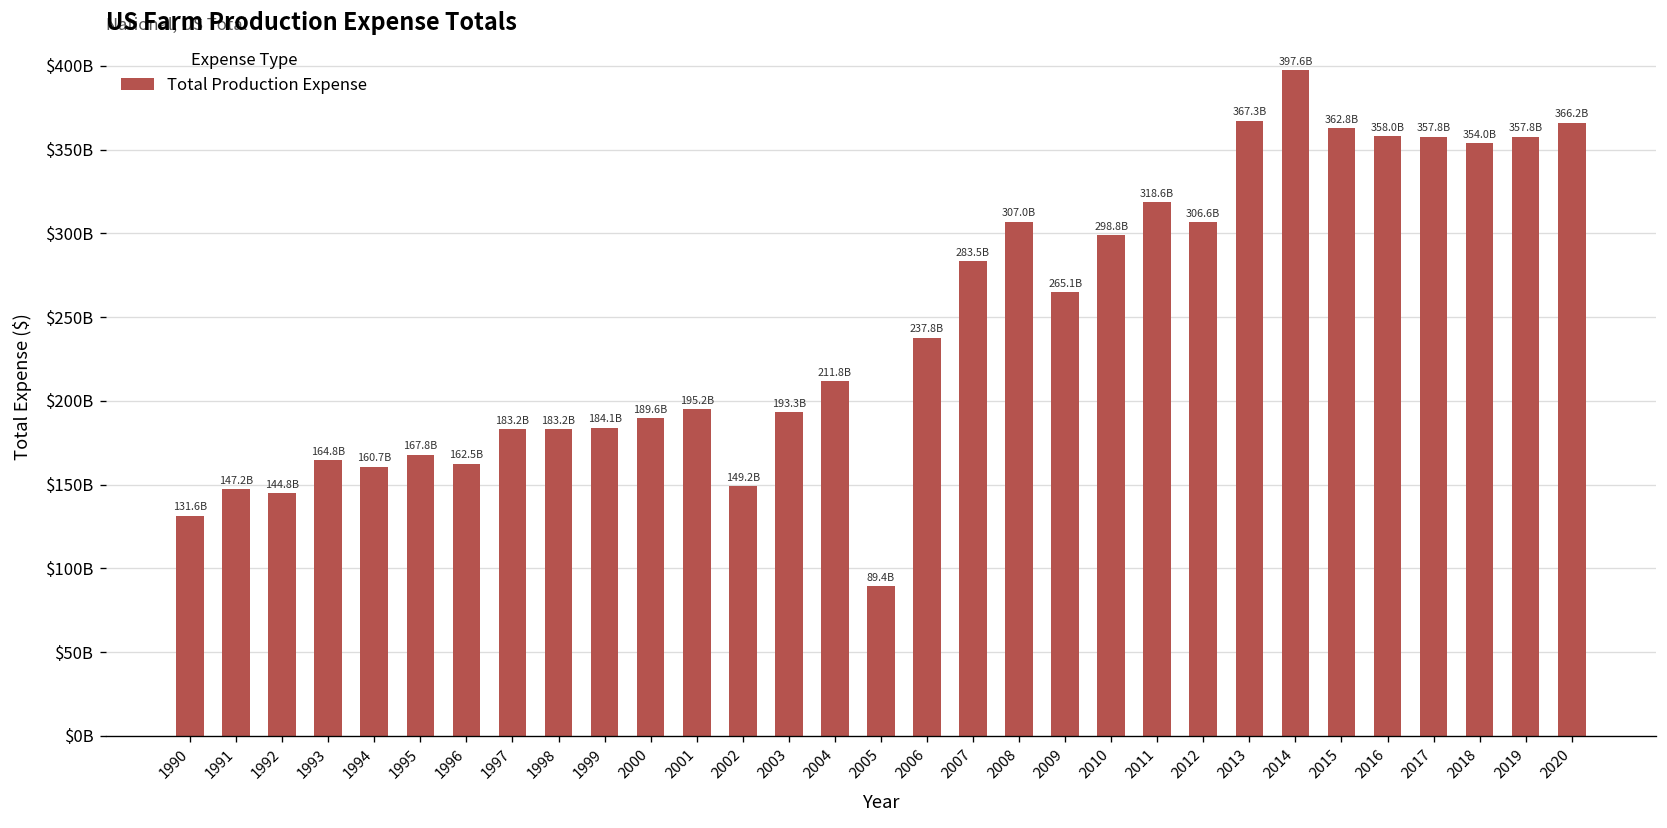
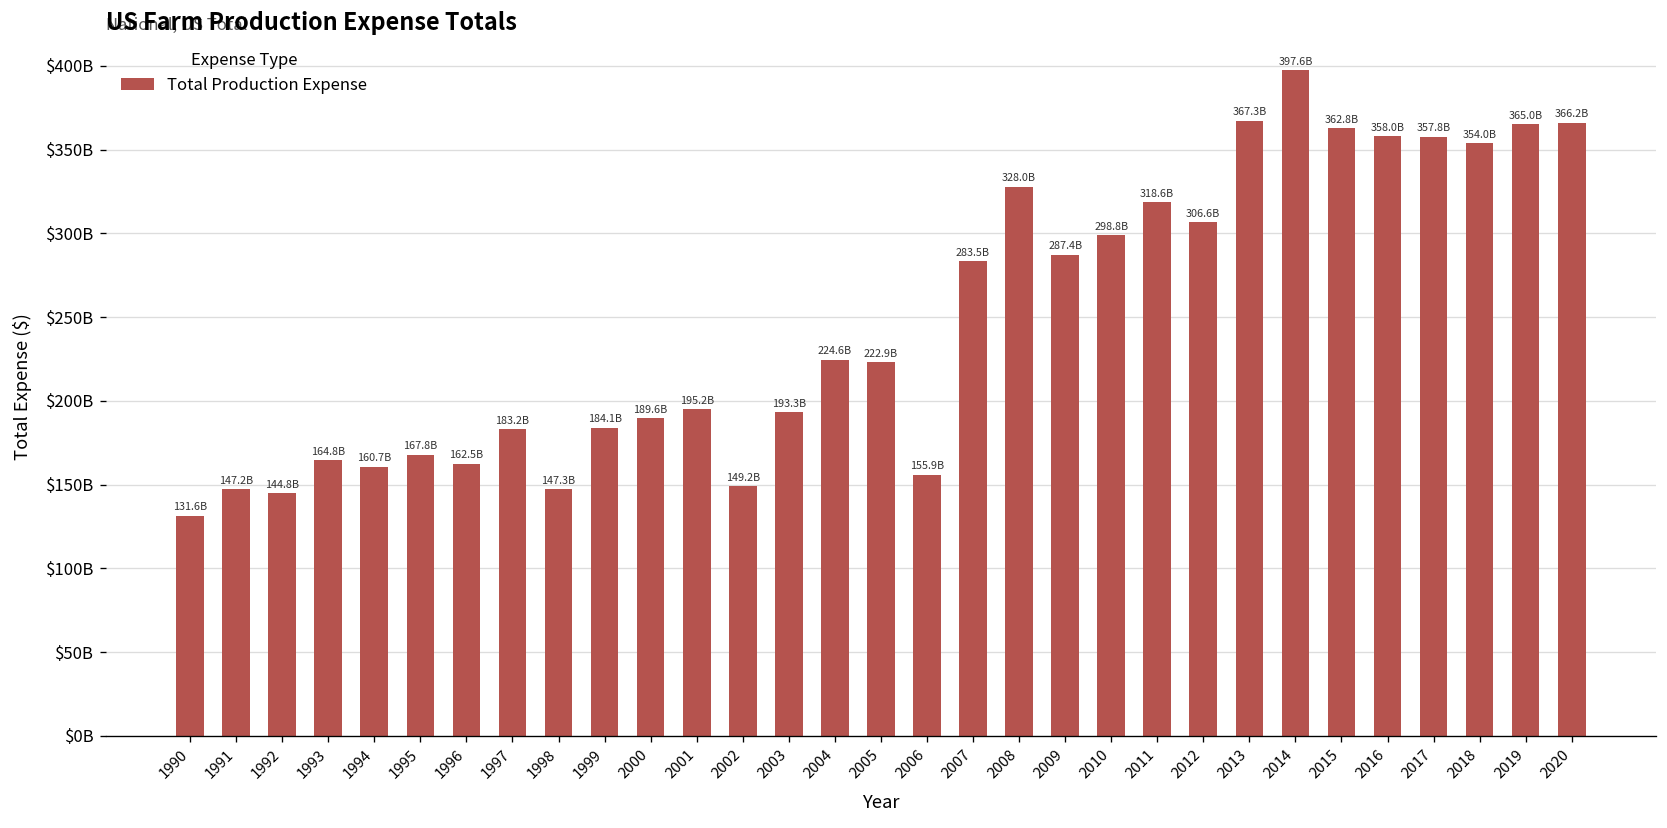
1998: 183.2B -> 147.3B
2004: 211.8B -> 224.6B
2005: 89.4B -> 222.9B
2006: 237.8B -> 155.9B
2008: 307.0B -> 328.0B
2009: 265.1B -> 287.4B
2019: 357.8B -> 365.0B
